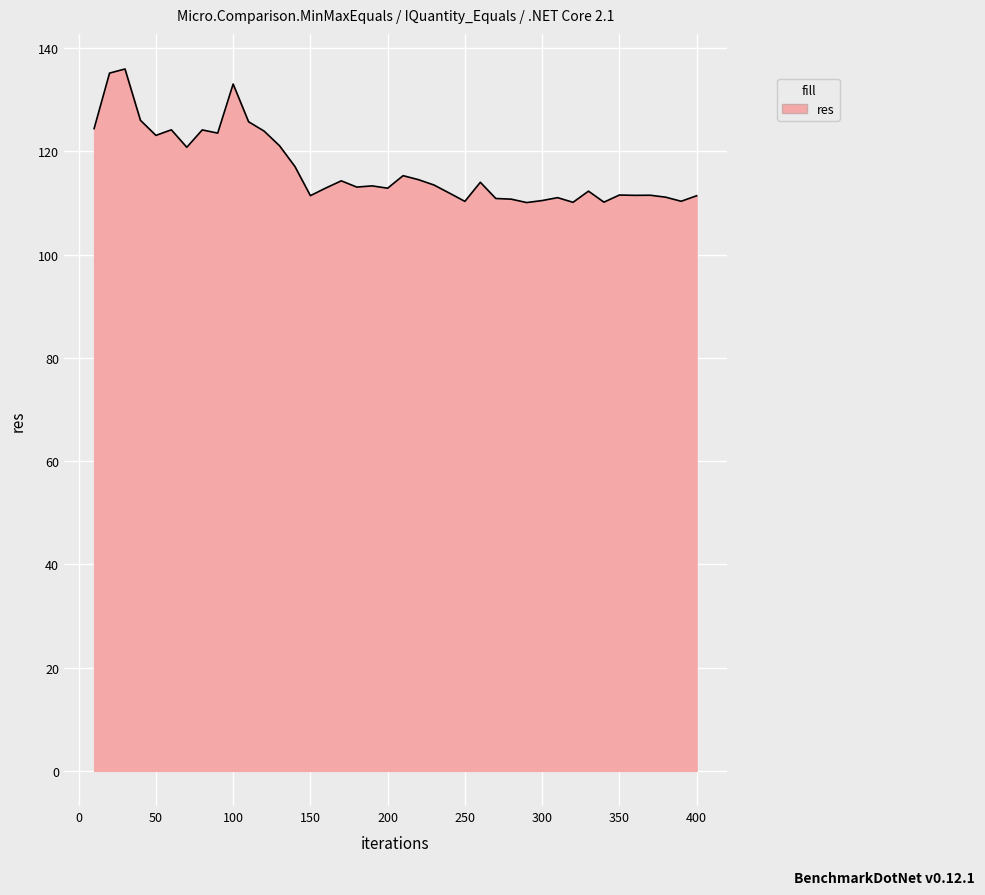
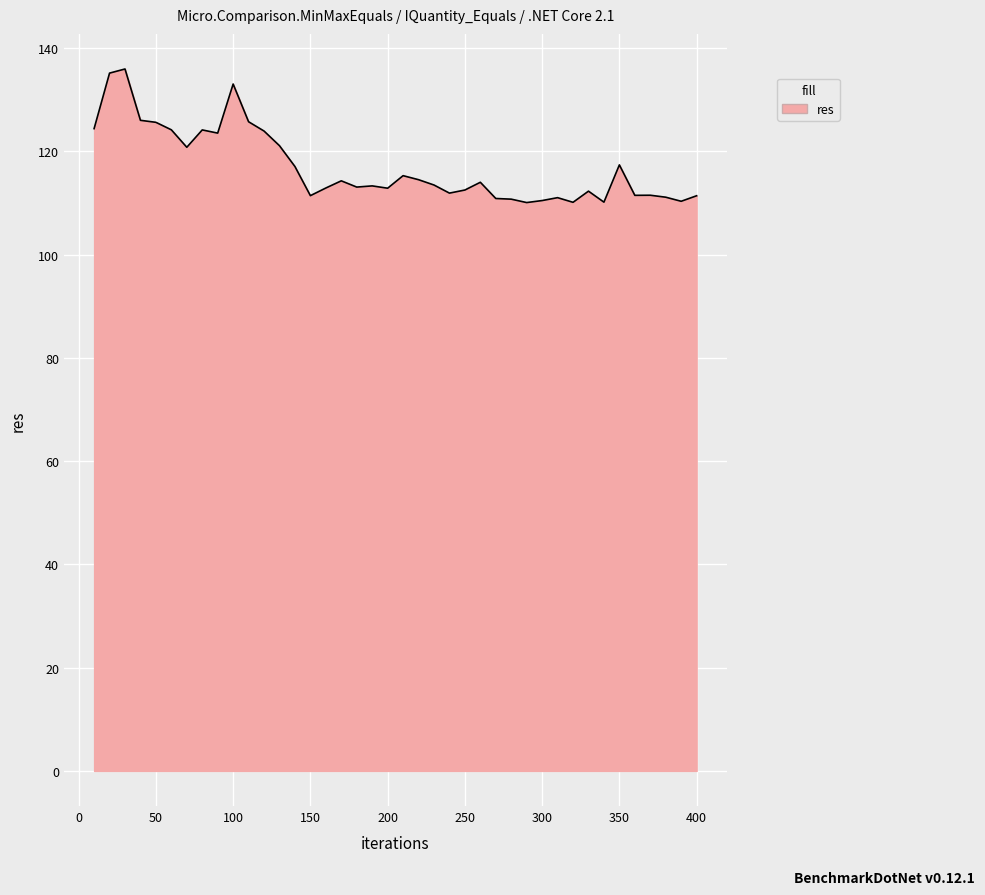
50: 123 -> 126
250: 110 -> 113
350: 112 -> 117
